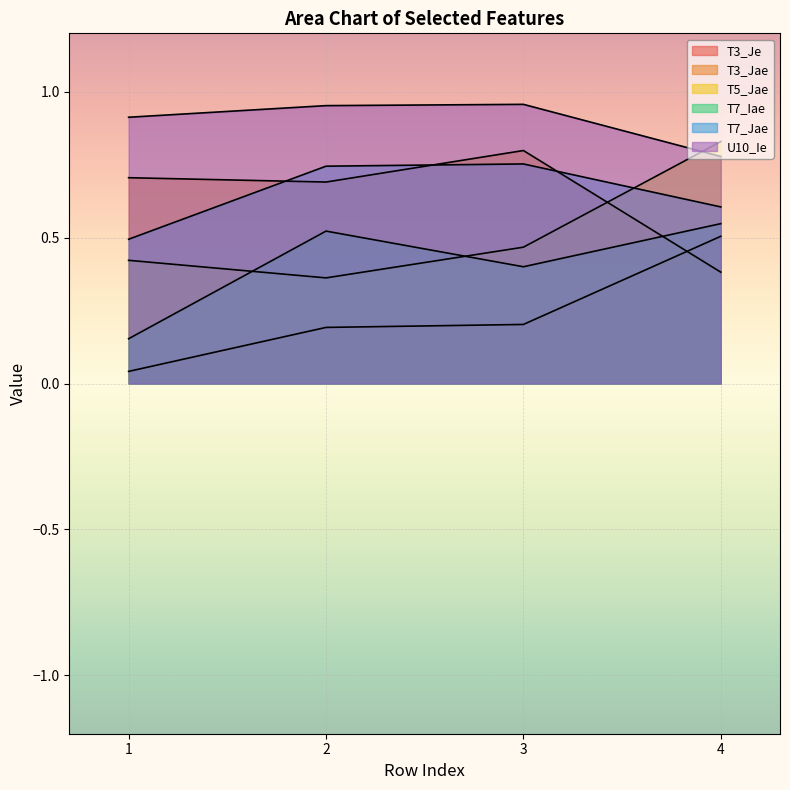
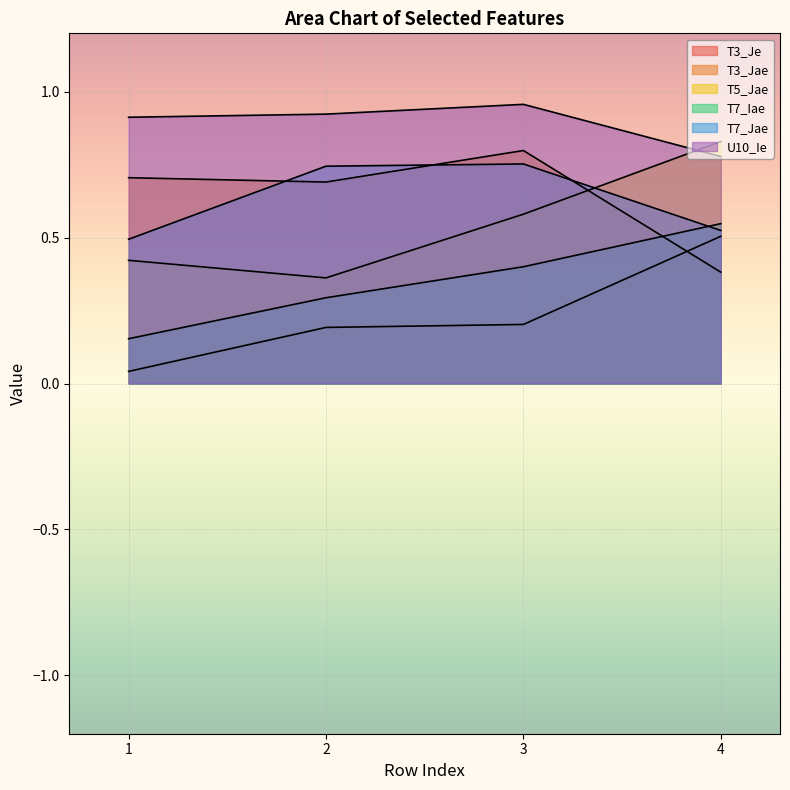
T7_Iae, 2: 0.52 -> 0.29
U10_Ie, 2: 0.95 -> 0.92
T5_Jae, 3: 0.47 -> 0.58
T7_Jae, 4: 0.61 -> 0.52
